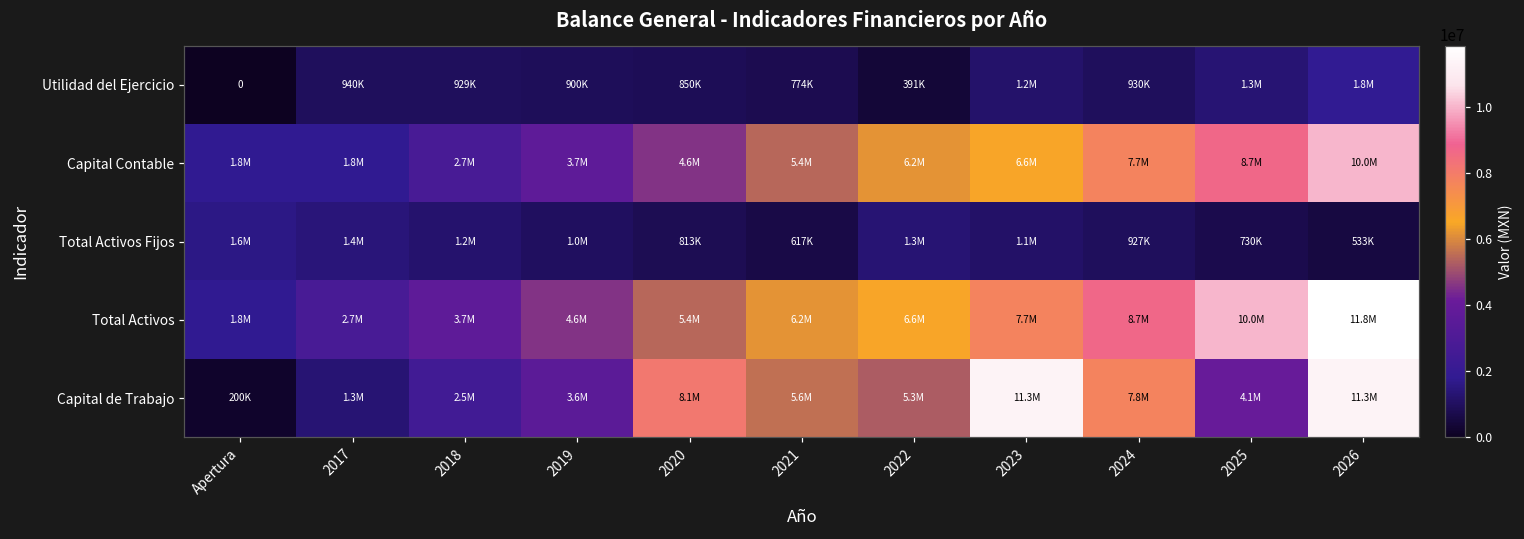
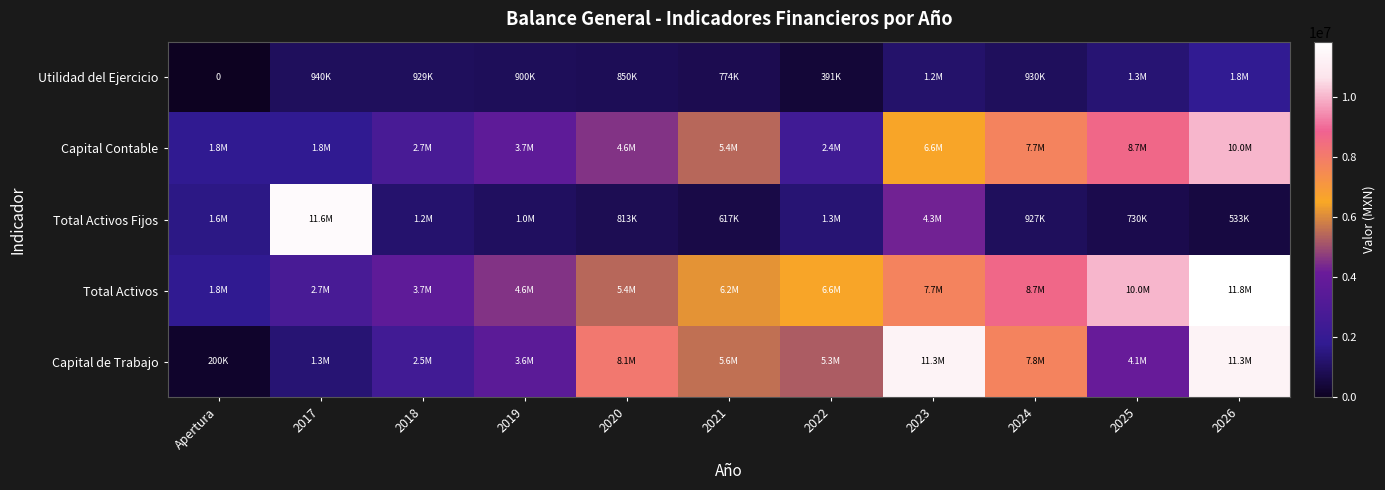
Capital Contable, 2022: 6.2M -> 2.4M
Total Activos Fijos, 2017: 1.4M -> 11.6M
Total Activos Fijos, 2023: 1.1M -> 4.3M
